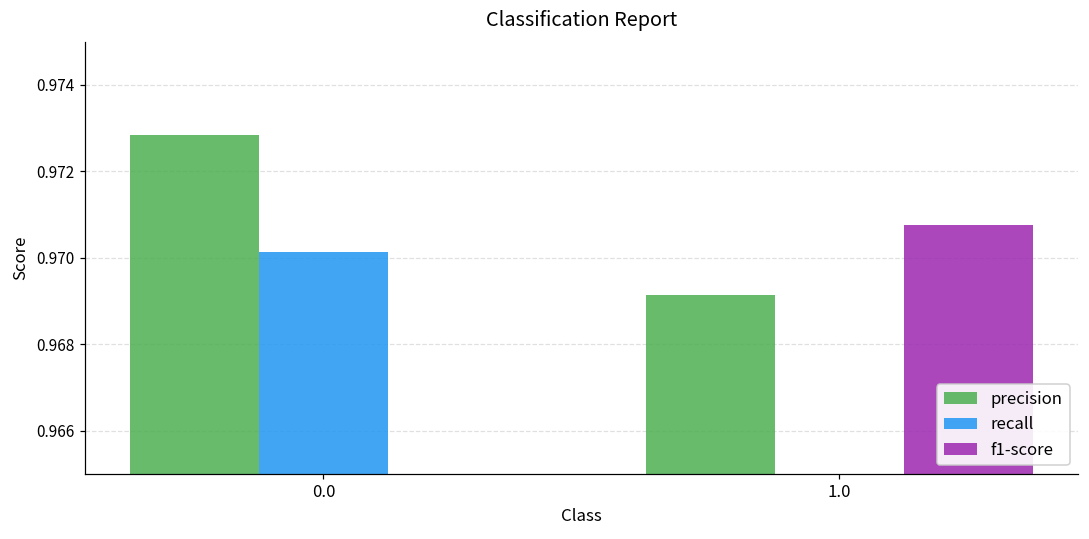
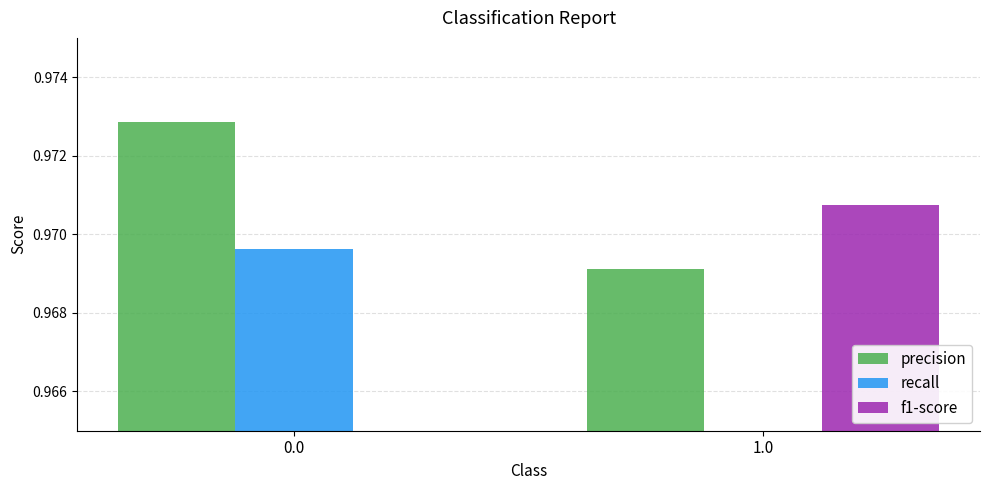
recall, 0.0: 0.9701 -> 0.9696
